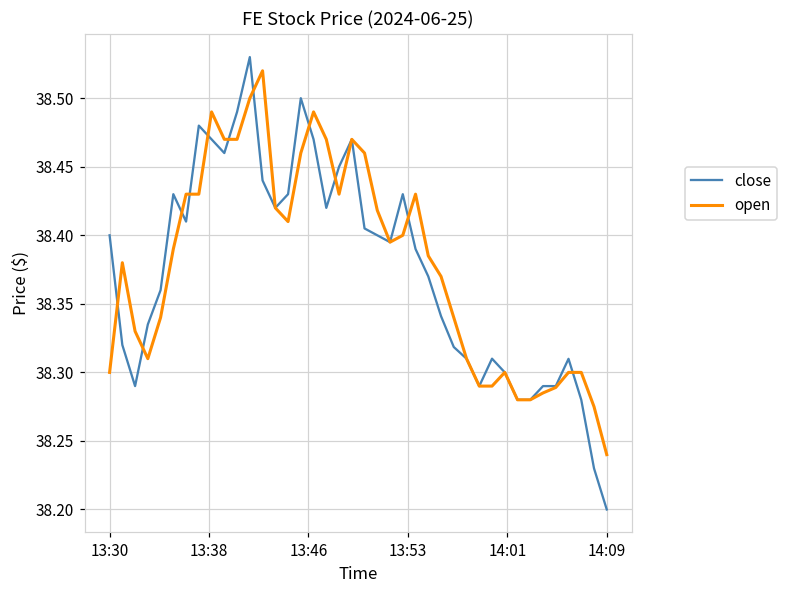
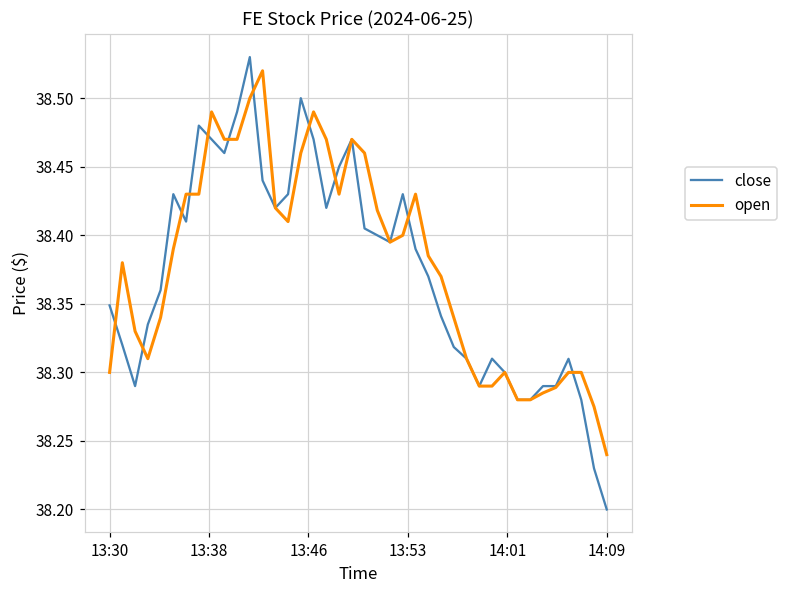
close, 13:30: 38.400 -> 38.349
